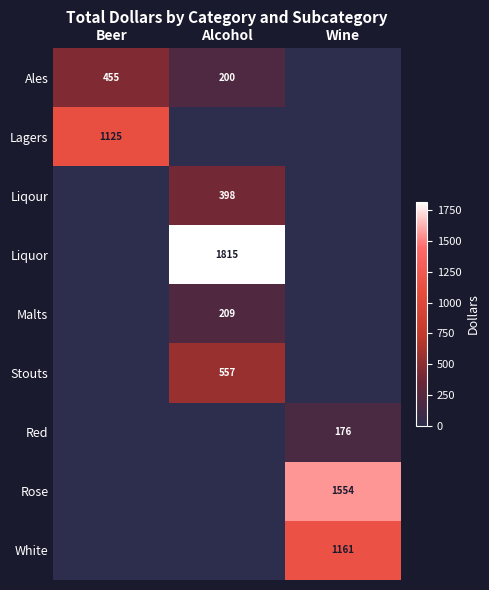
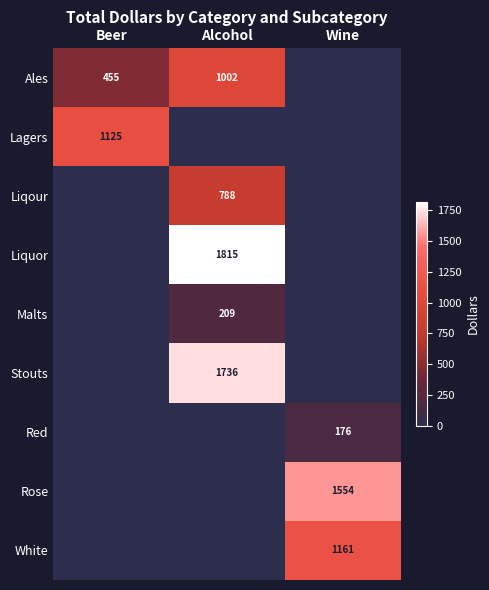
Ales, Alcohol: 200 -> 1002
Liqour, Alcohol: 398 -> 788
Stouts, Alcohol: 557 -> 1736
